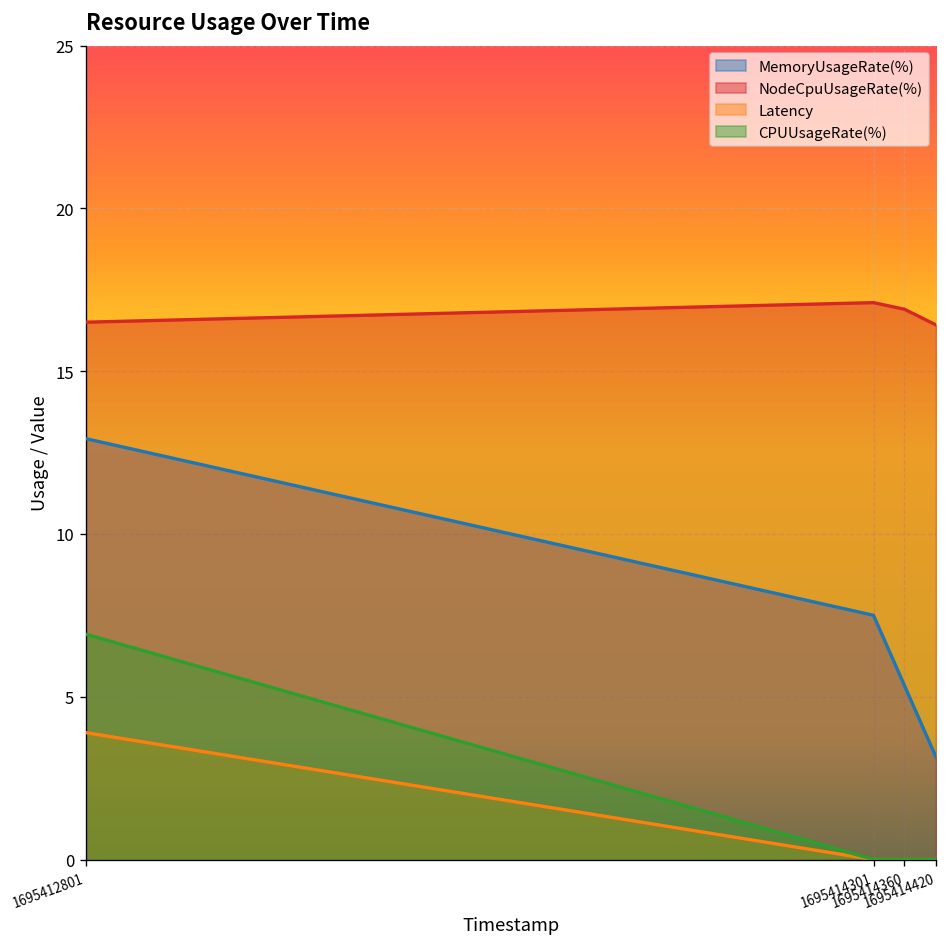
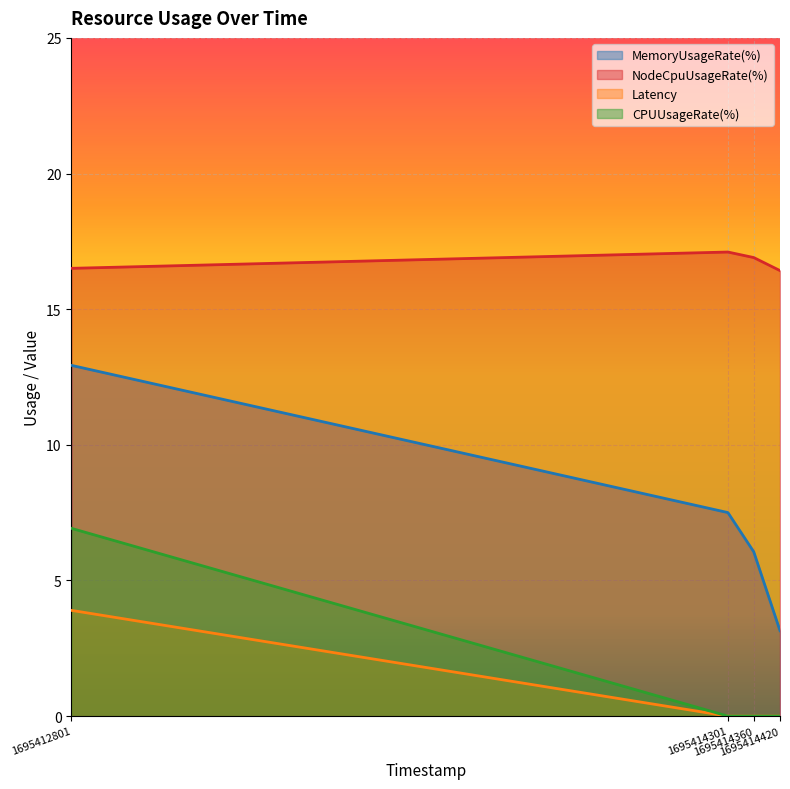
MemoryUsageRate(%), 1695414360: 5.3 -> 6.1
